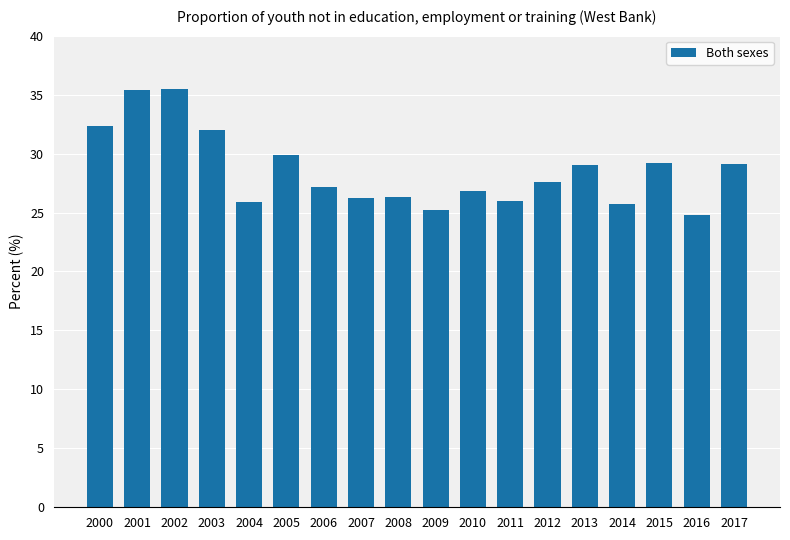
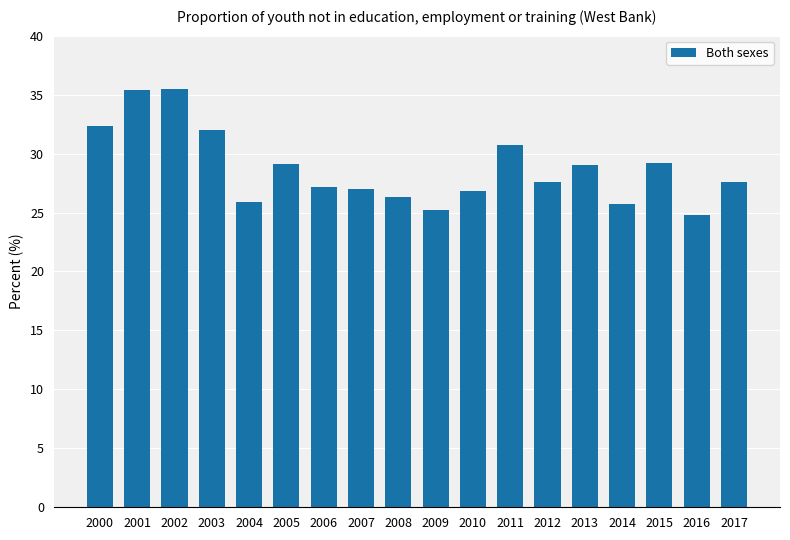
2005: 29.9 -> 29.1
2007: 26.2 -> 27.0
2011: 26.0 -> 30.7
2017: 29.1 -> 27.6
